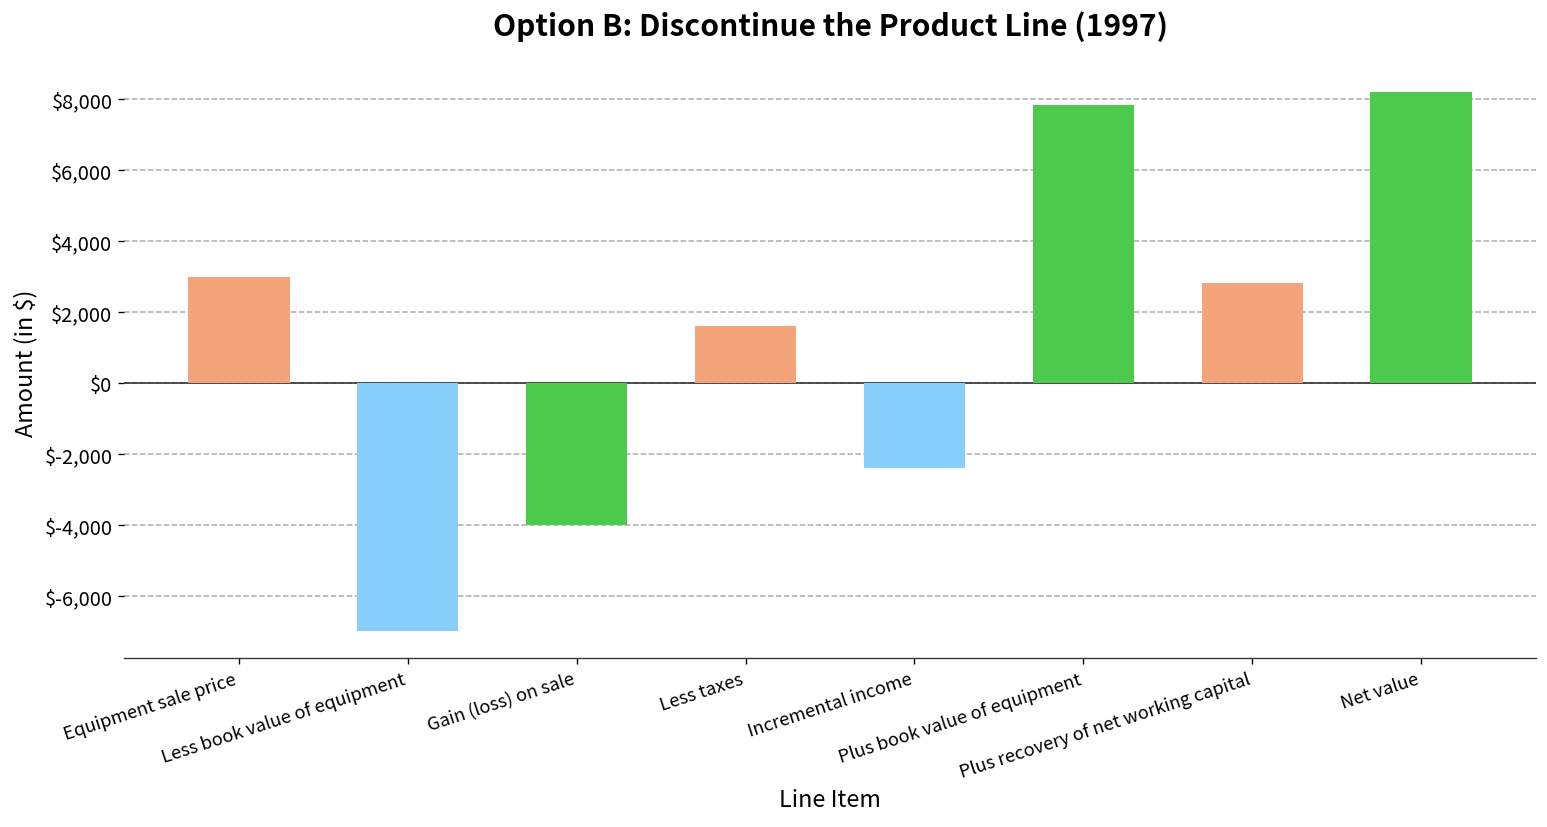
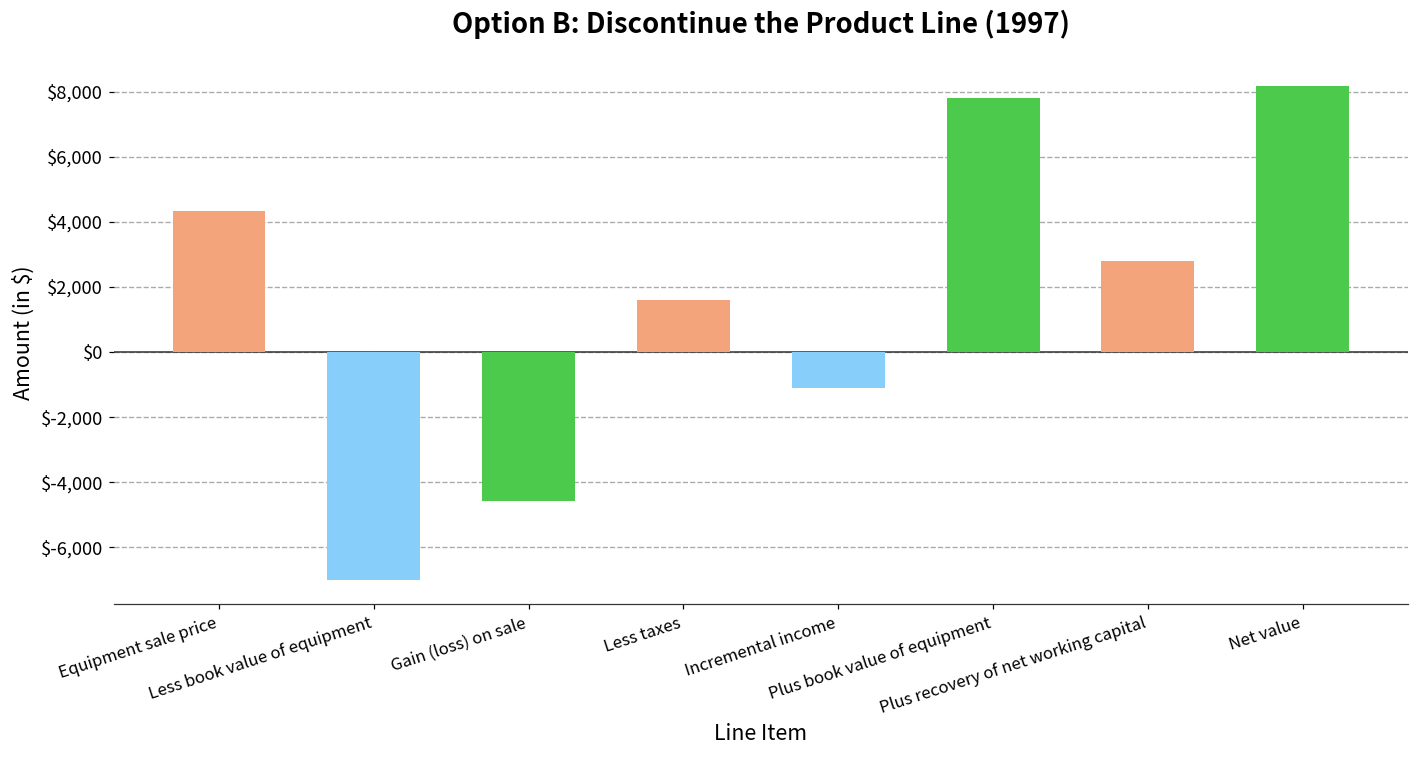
Equipment sale price: $3,000 -> $4,300
Gain (loss) on sale: $-4,000 -> $-4,600
Incremental income: $-2,400 -> $-1,100
